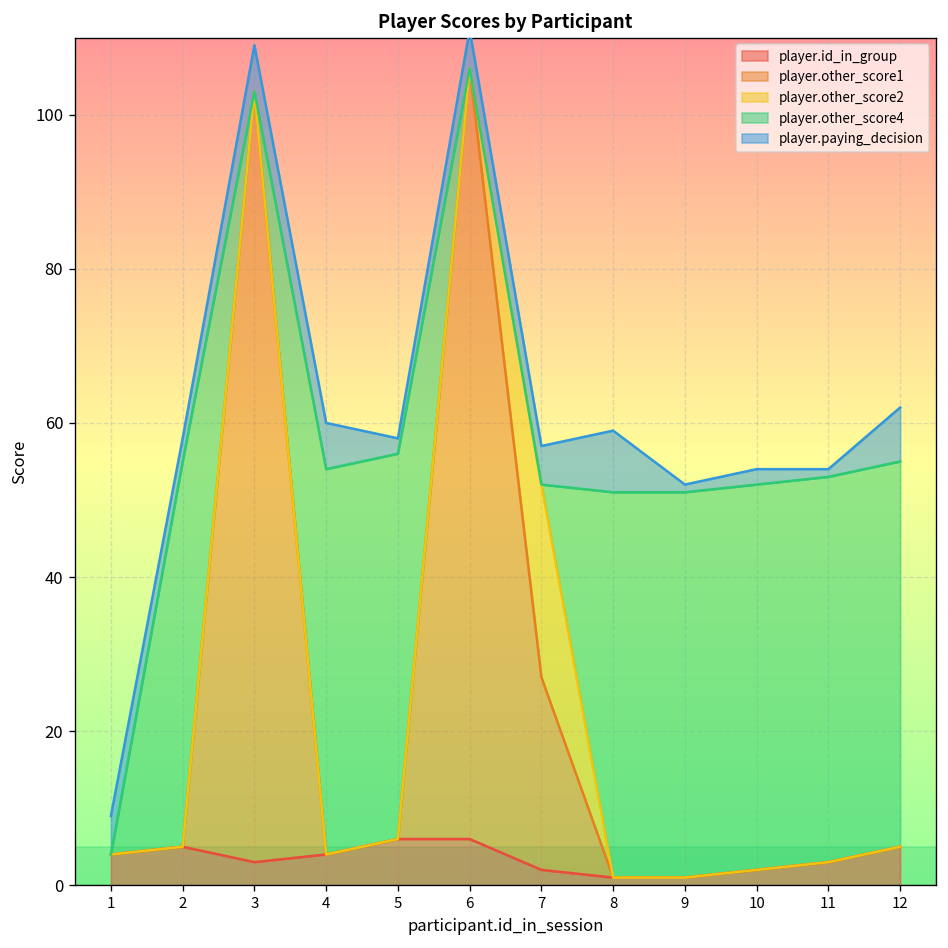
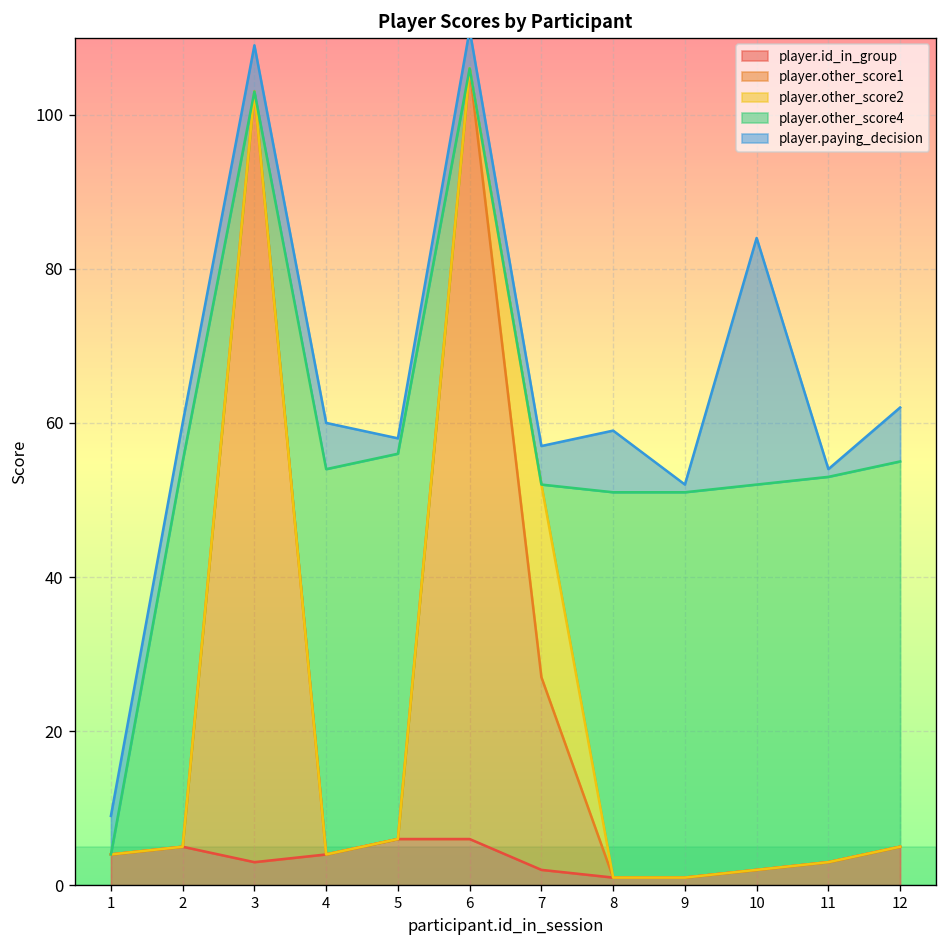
player.paying_decision, 2: 3 -> 5
player.paying_decision, 10: 2 -> 32
